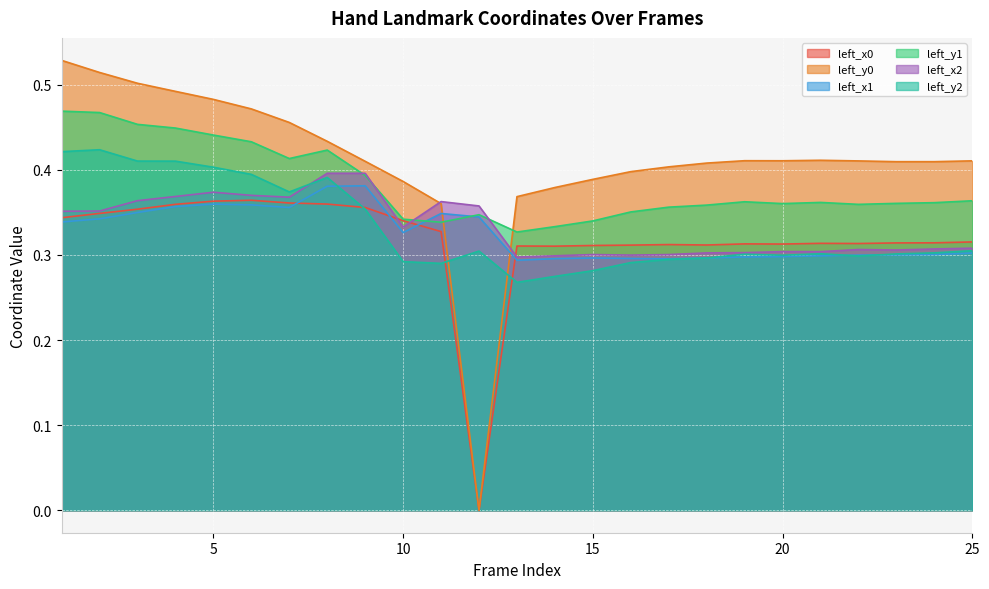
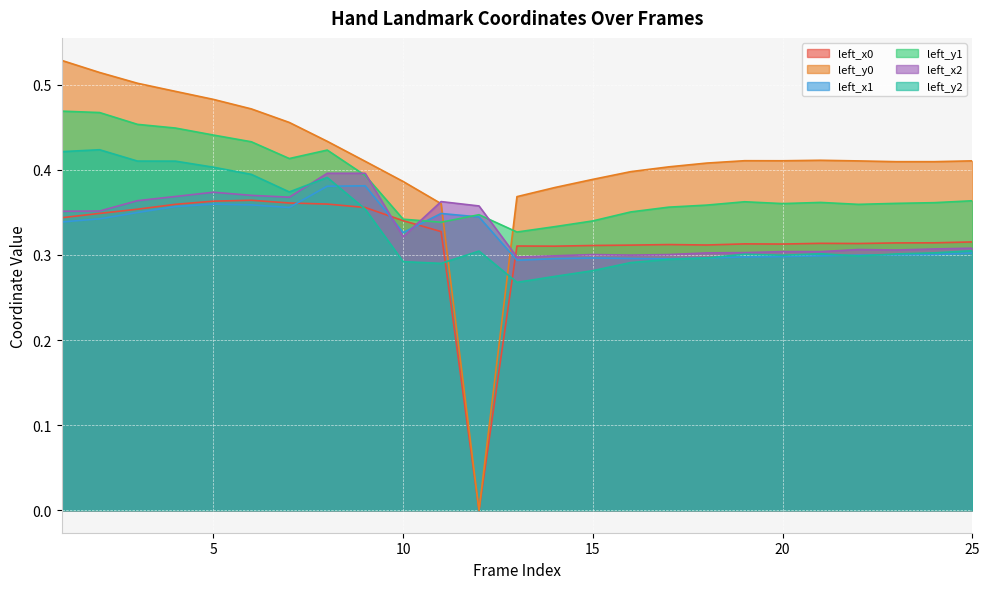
left_x2, 10: 0.33 -> 0.32
